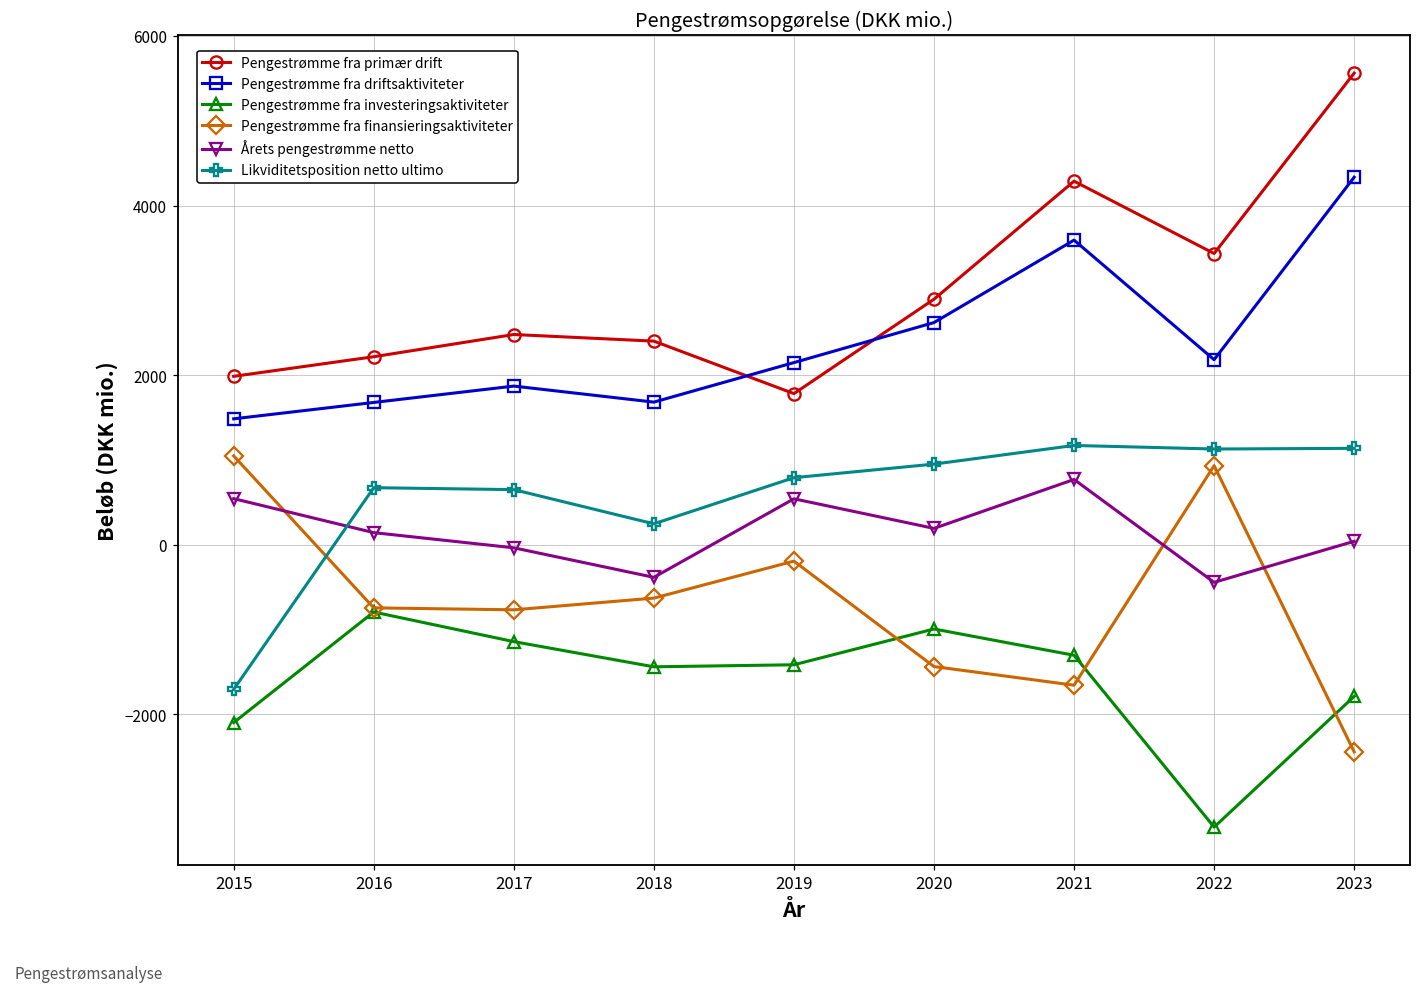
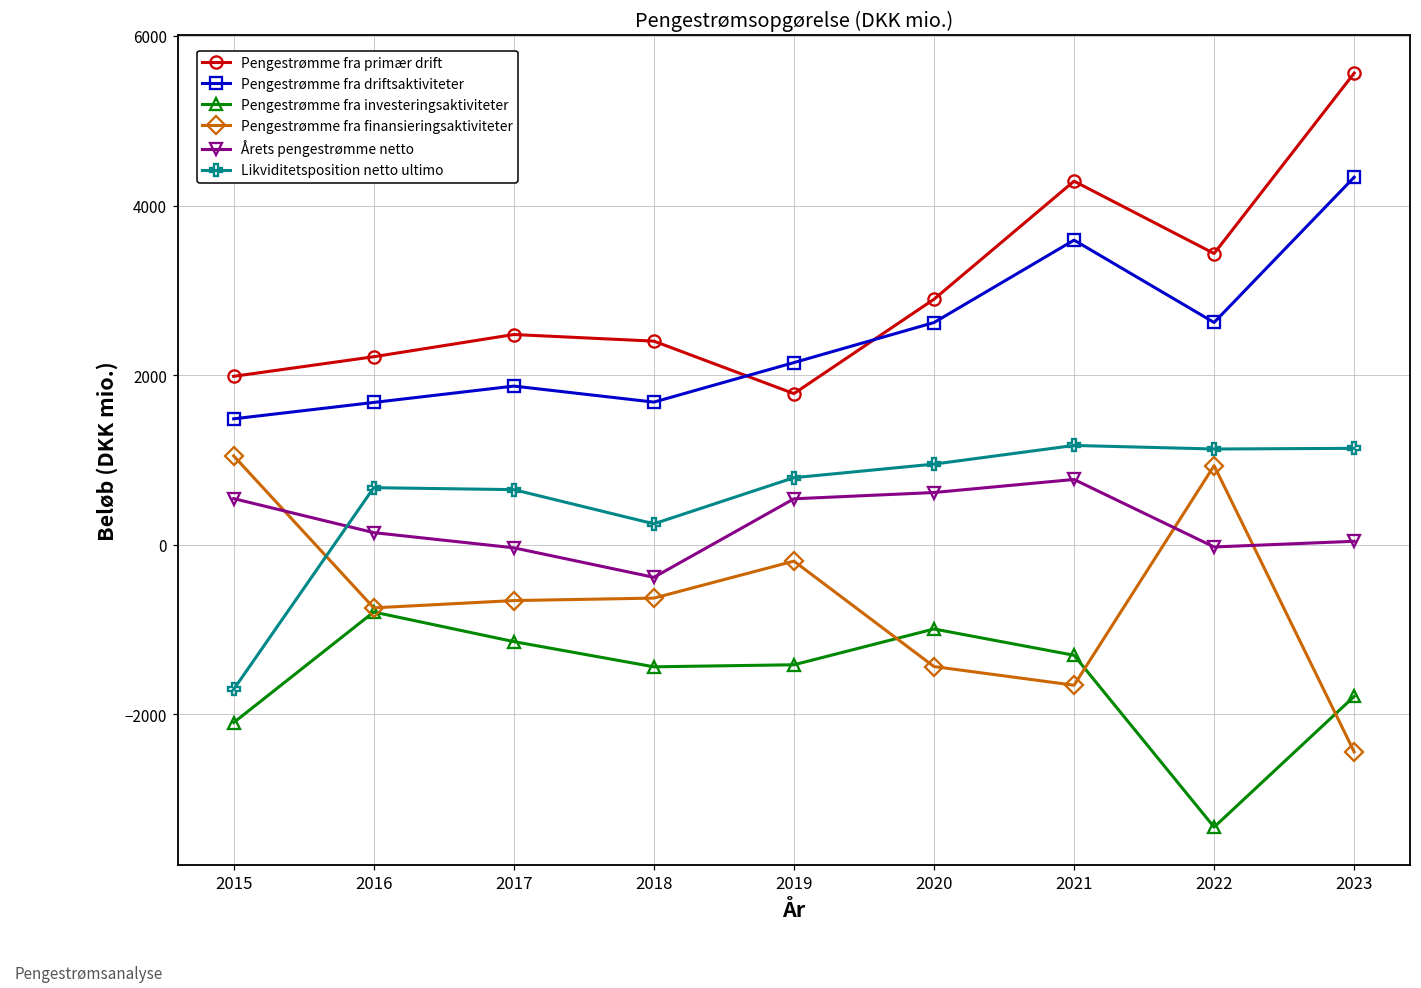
Pengestrømme fra finansieringsaktiviteter, 2017: -800 -> -700
Årets pengestrømme netto, 2020: 200 -> 600
Pengestrømme fra driftsaktiviteter, 2022: 2200 -> 2600
Årets pengestrømme netto, 2022: -400 -> 0
